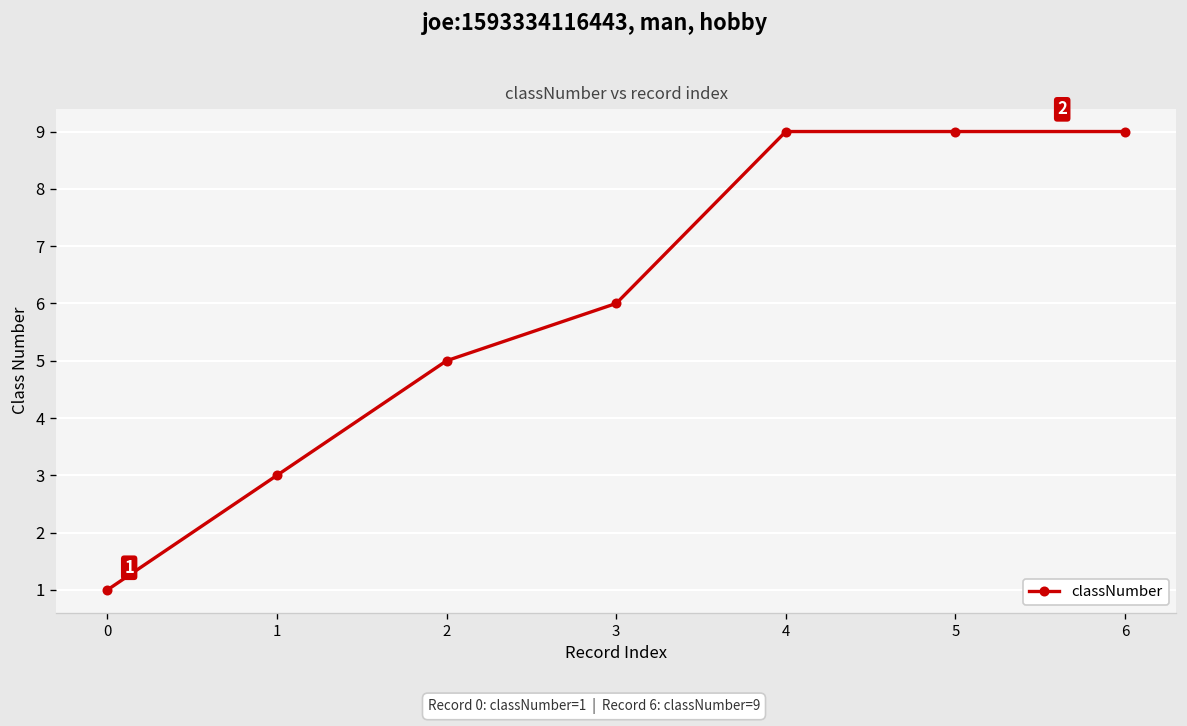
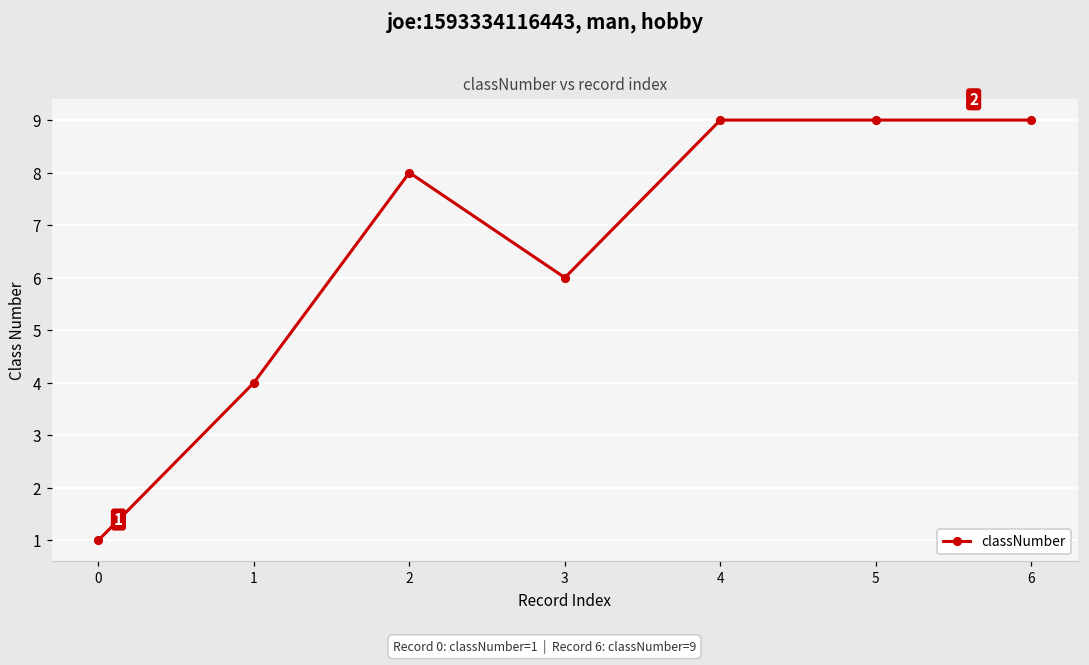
1: 3 -> 4
2: 5 -> 8
